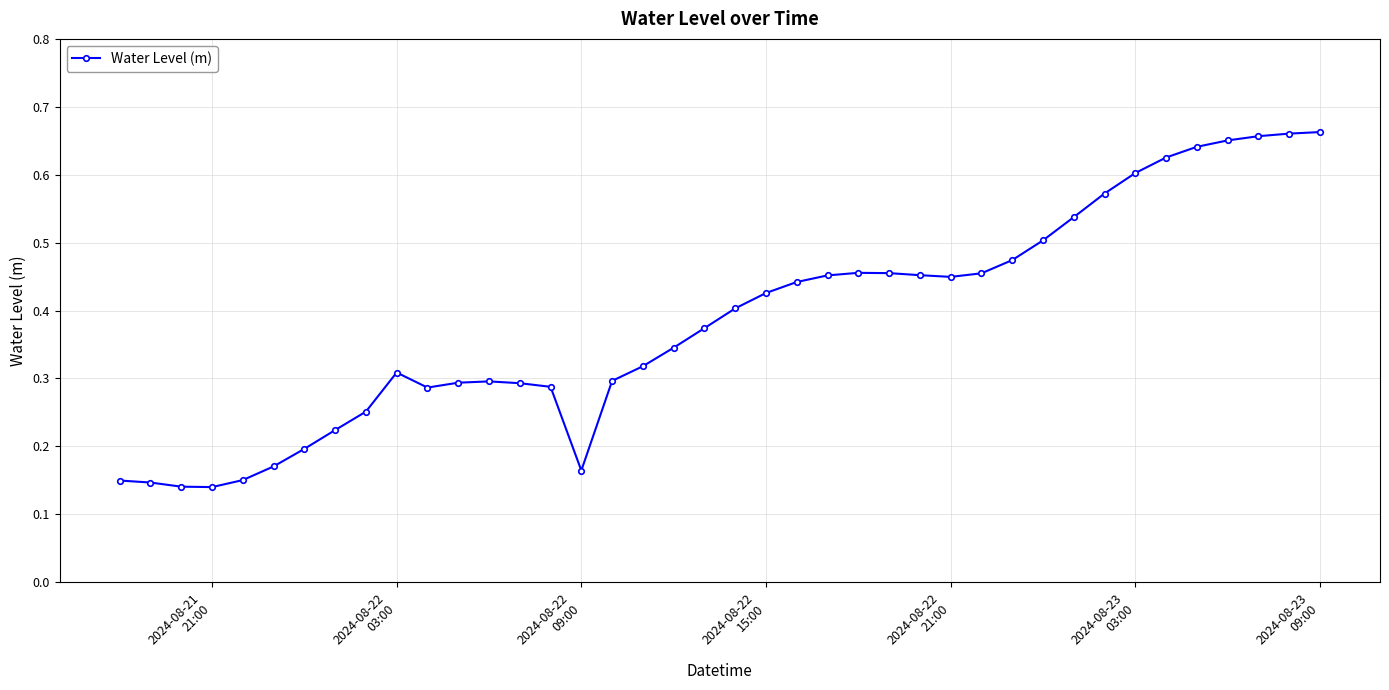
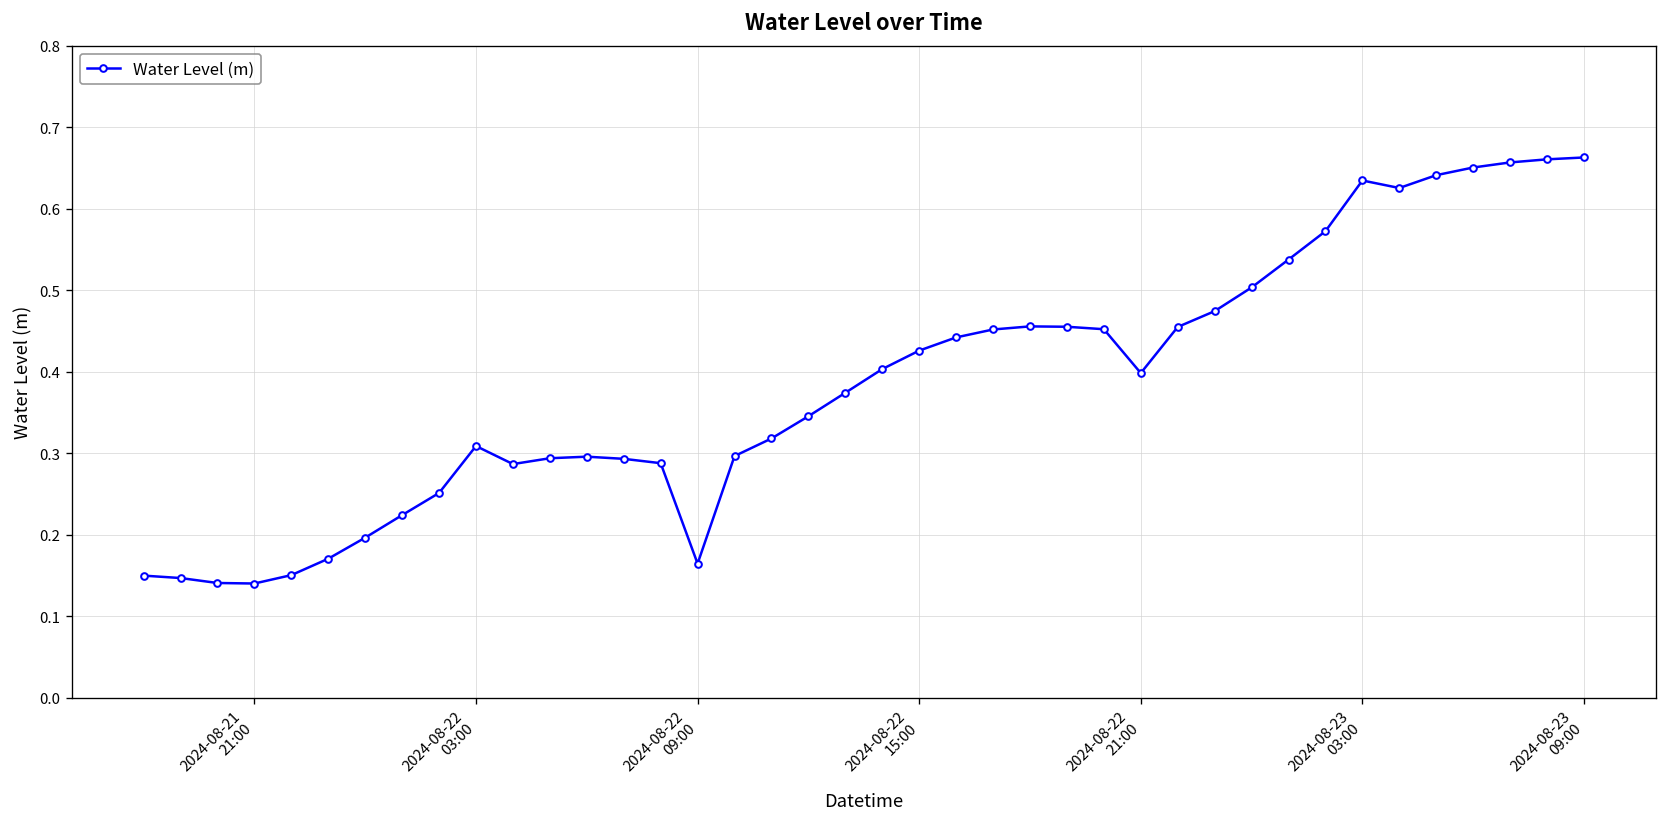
2024-08-22 21:00: 0.45 -> 0.40
2024-08-23 03:00: 0.60 -> 0.63
